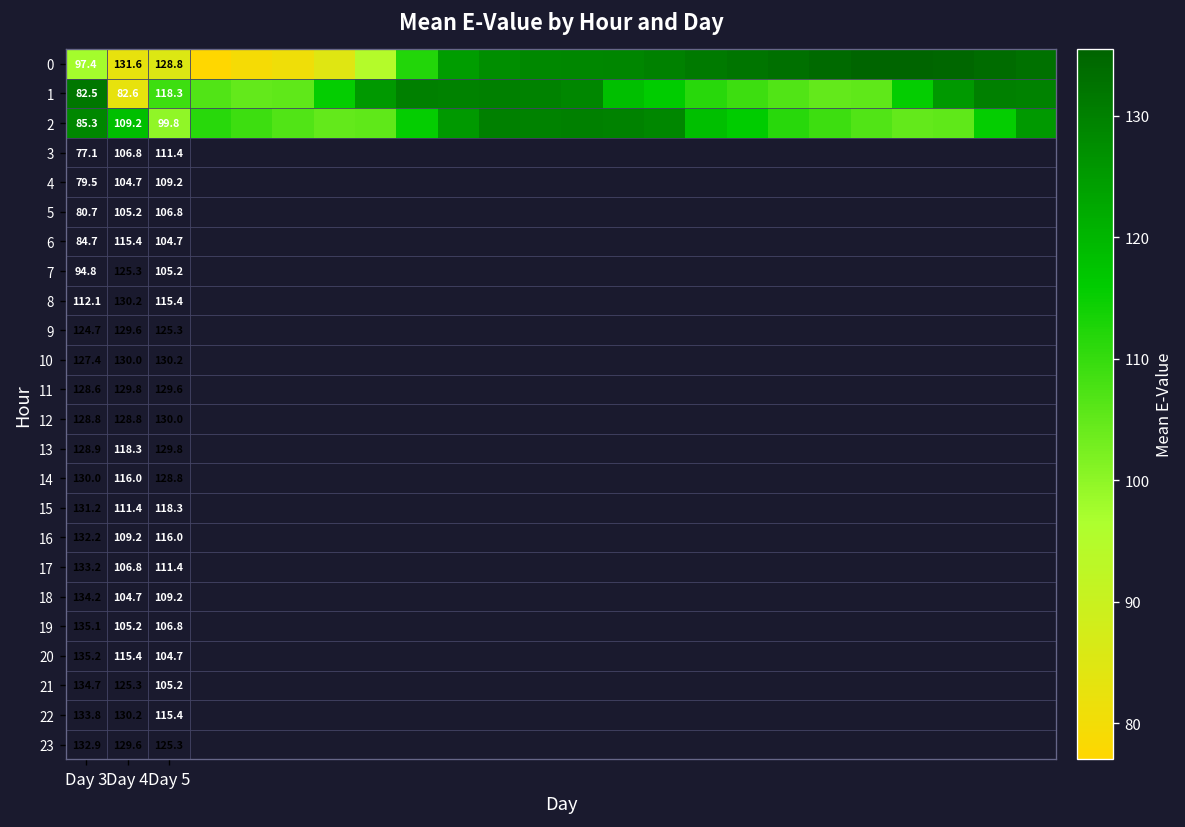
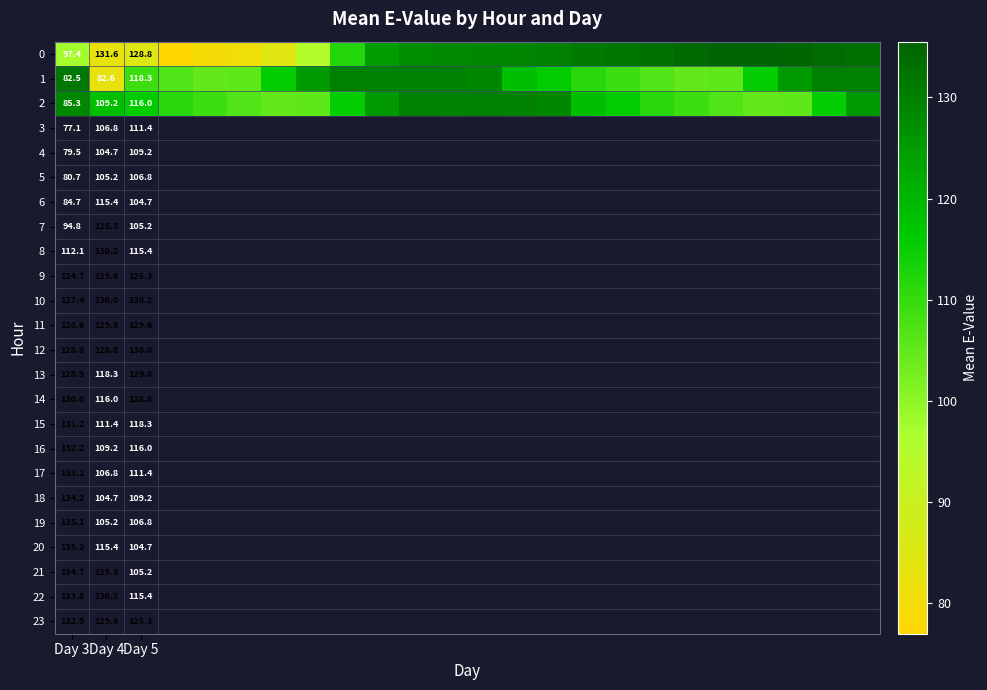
2, Day 5: 99.8 -> 116.0
